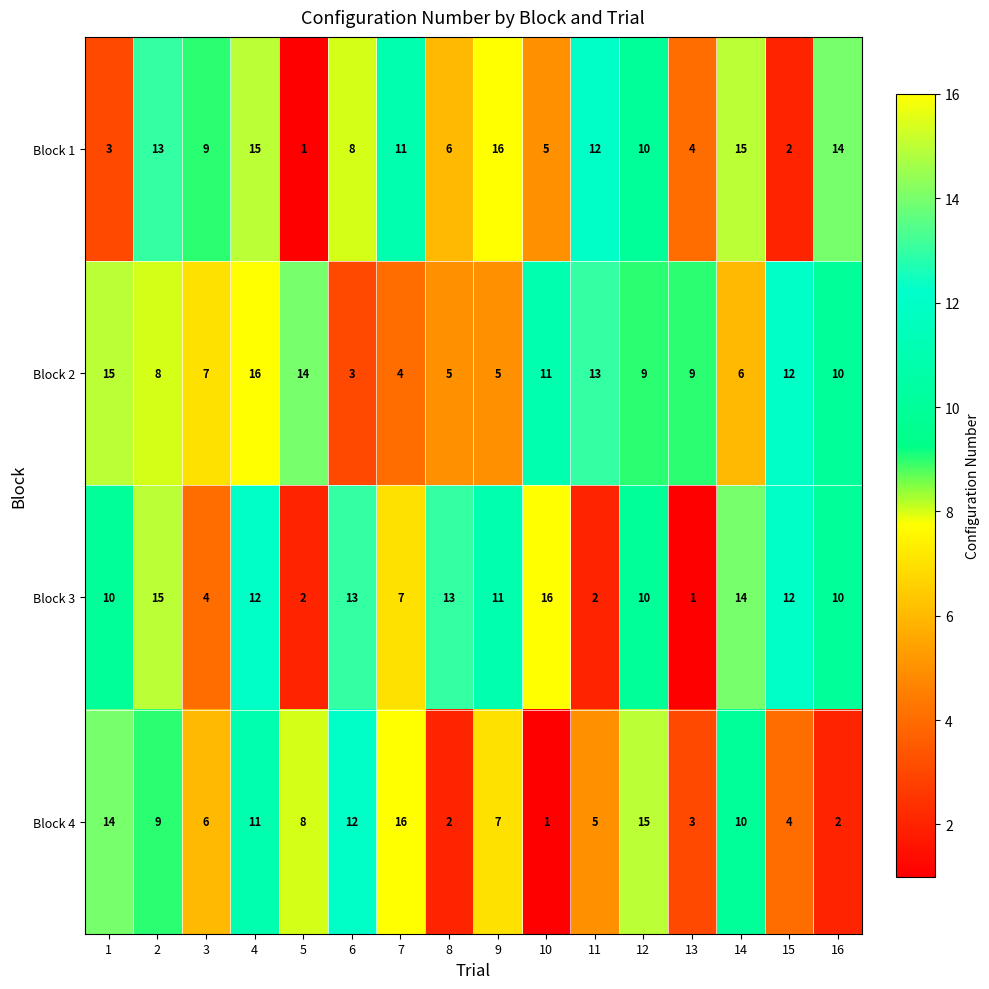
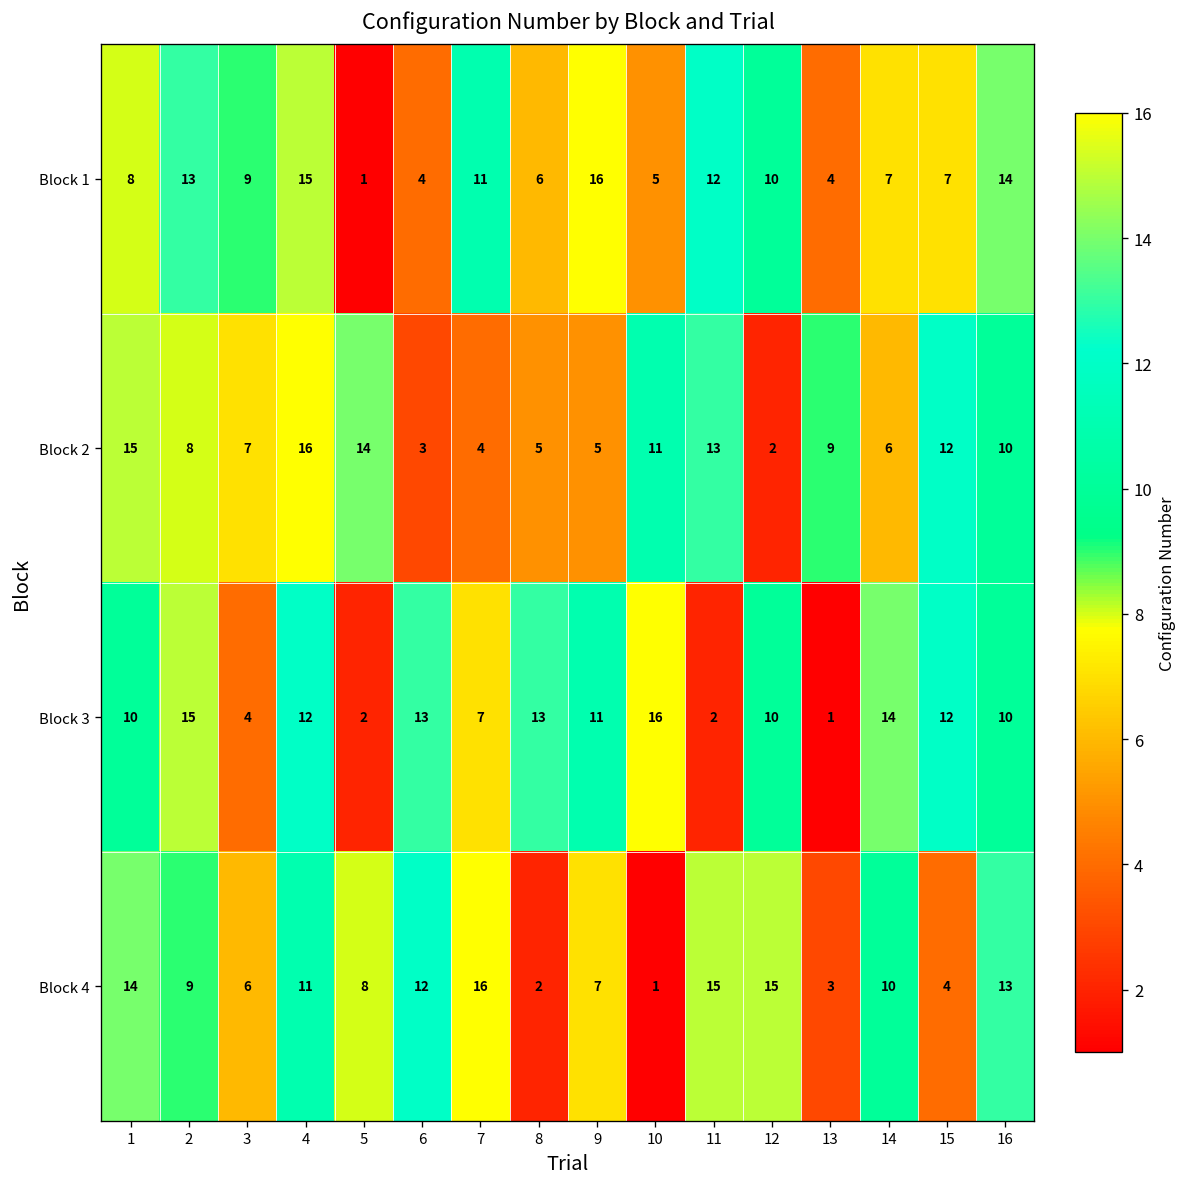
Block 1, 1: 3 -> 8
Block 1, 6: 8 -> 4
Block 1, 14: 15 -> 7
Block 1, 15: 2 -> 7
Block 2, 12: 9 -> 2
Block 4, 11: 5 -> 15
Block 4, 16: 2 -> 13
